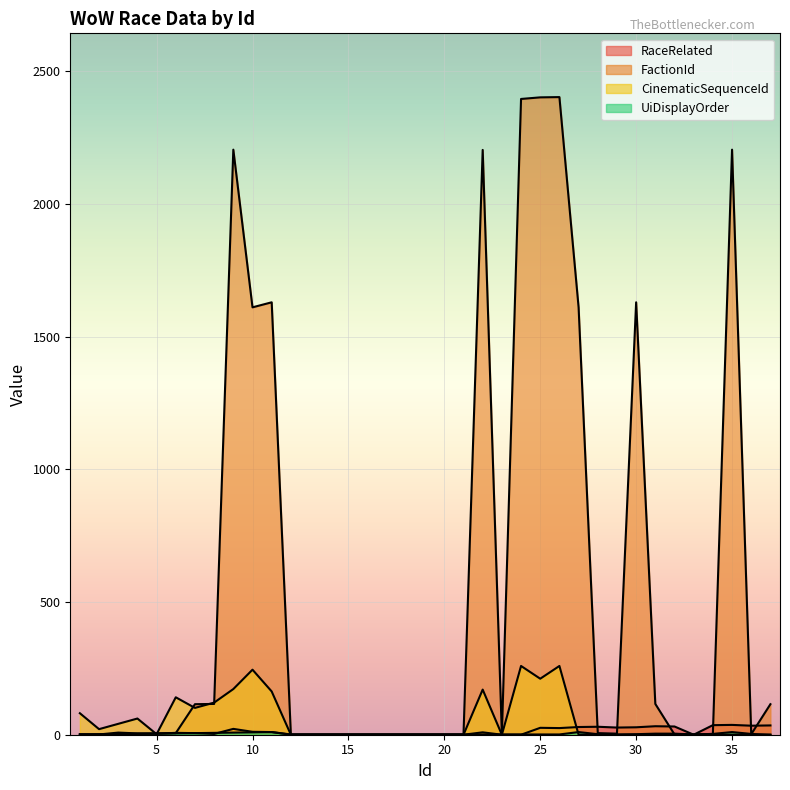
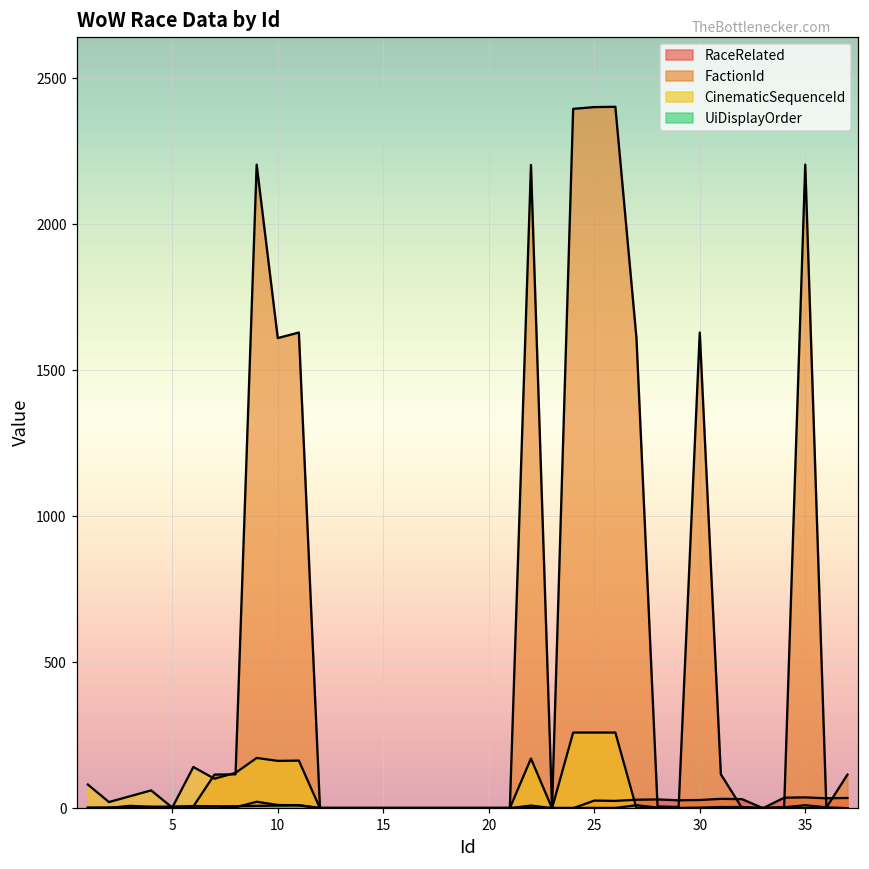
CinematicSequenceId, 10: 250 -> 160
CinematicSequenceId, 25: 210 -> 260
